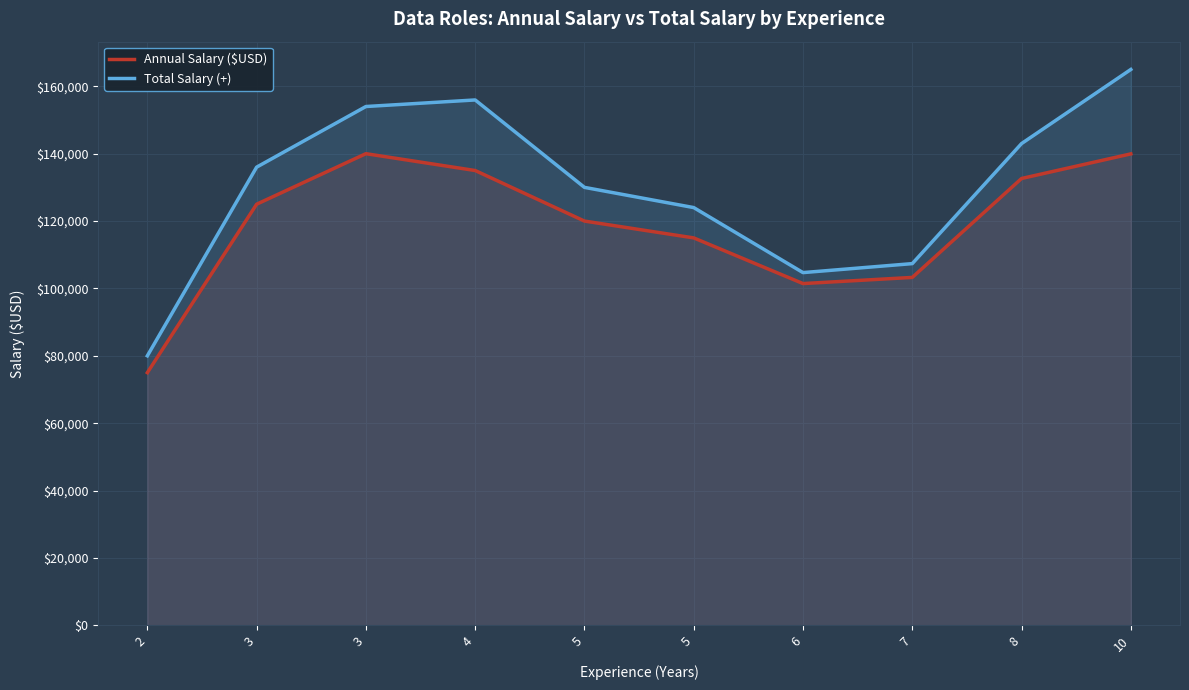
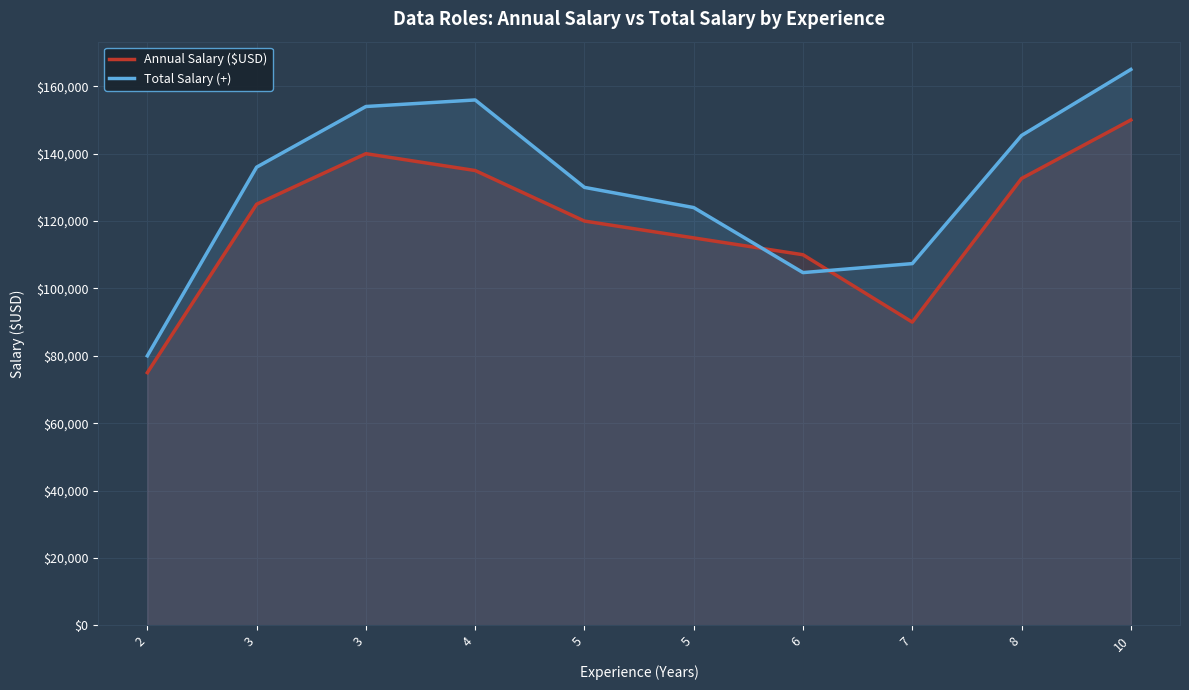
Annual Salary ($USD), 6: $101,000 -> $110,000
Annual Salary ($USD), 7: $103,000 -> $90,000
Total Salary (+), 8: $143,000 -> $145,000
Annual Salary ($USD), 10: $140,000 -> $150,000
